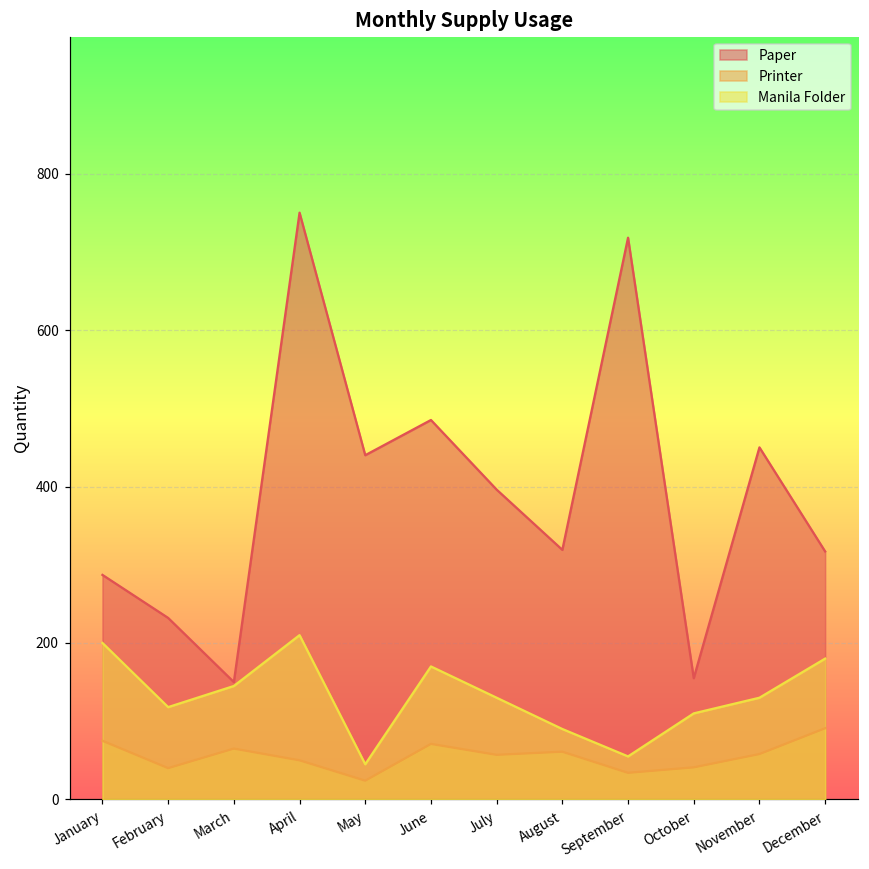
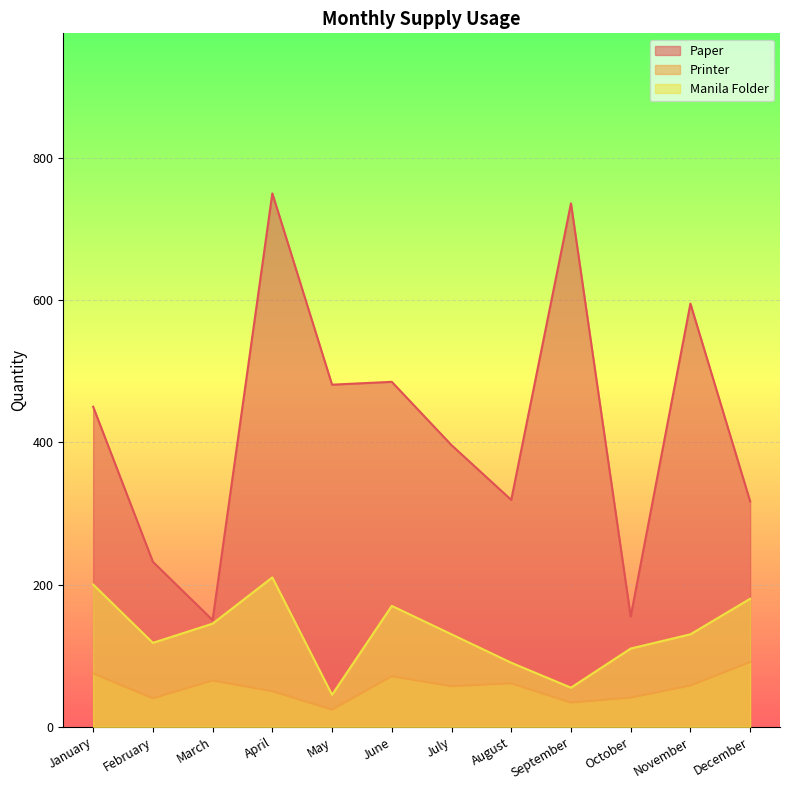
Paper, January: 290 -> 450
Paper, May: 440 -> 480
Paper, September: 720 -> 740
Paper, November: 450 -> 600
